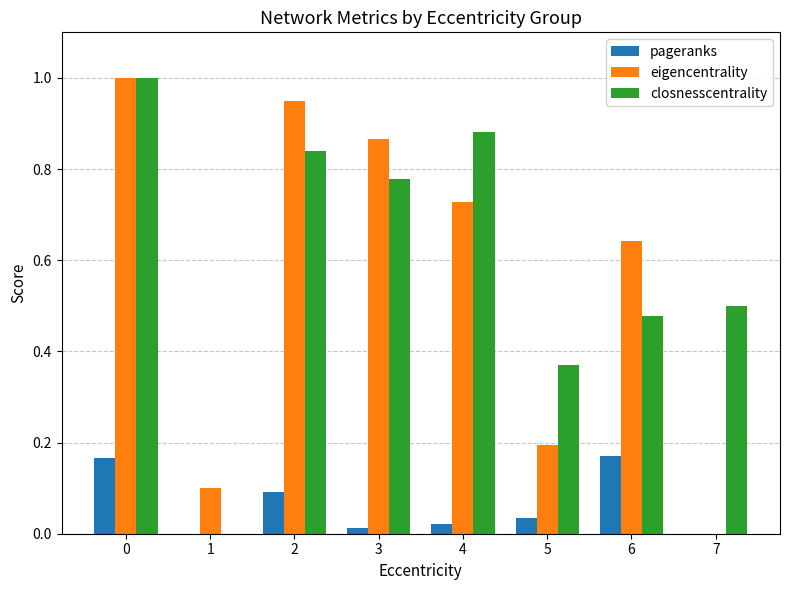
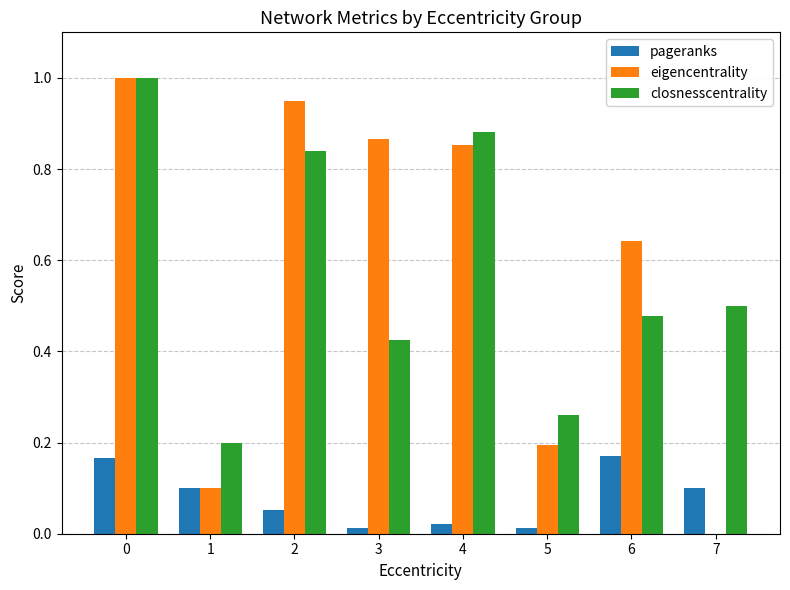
pageranks, 1: 0.0 -> 0.1
closnesscentrality, 1: 0.0 -> 0.2
pageranks, 2: 0.09 -> 0.05
closnesscentrality, 3: 0.78 -> 0.42
eigencentrality, 4: 0.73 -> 0.85
pageranks, 5: 0.03 -> 0.01
closnesscentrality, 5: 0.37 -> 0.26
pageranks, 7: 0.0 -> 0.1
